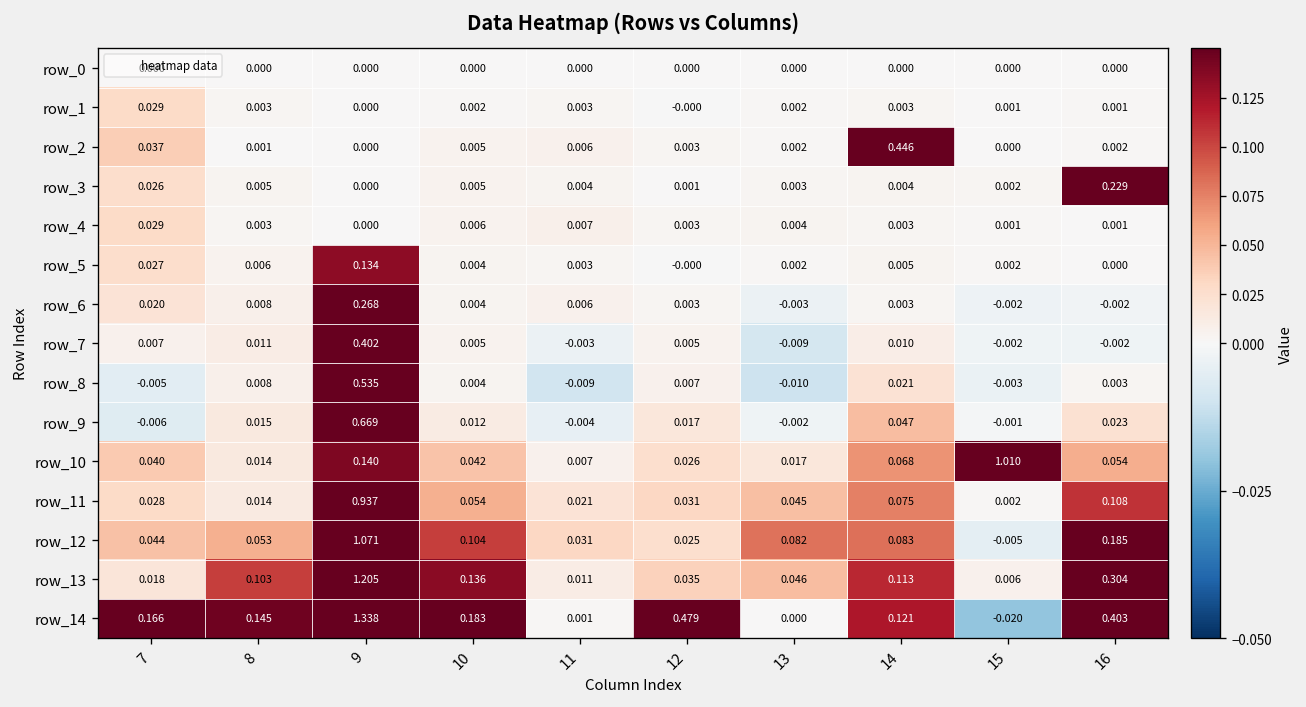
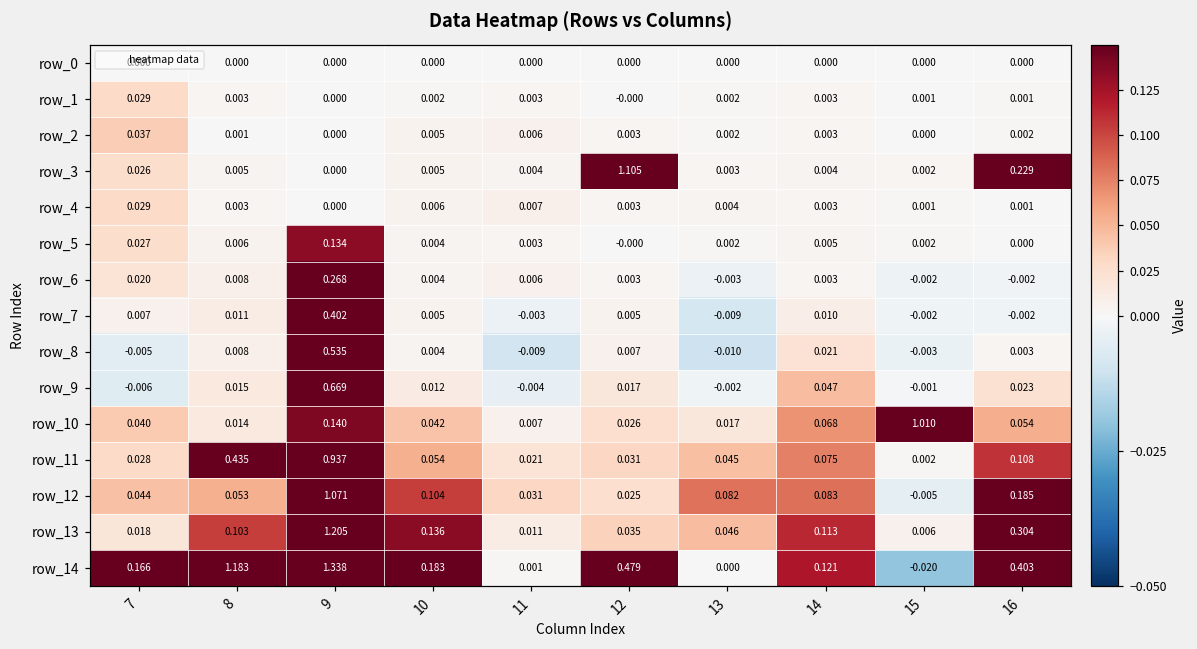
row_2, 14: 0.446 -> 0.003
row_3, 12: 0.001 -> 1.105
row_11, 8: 0.014 -> 0.435
row_14, 8: 0.145 -> 1.183
